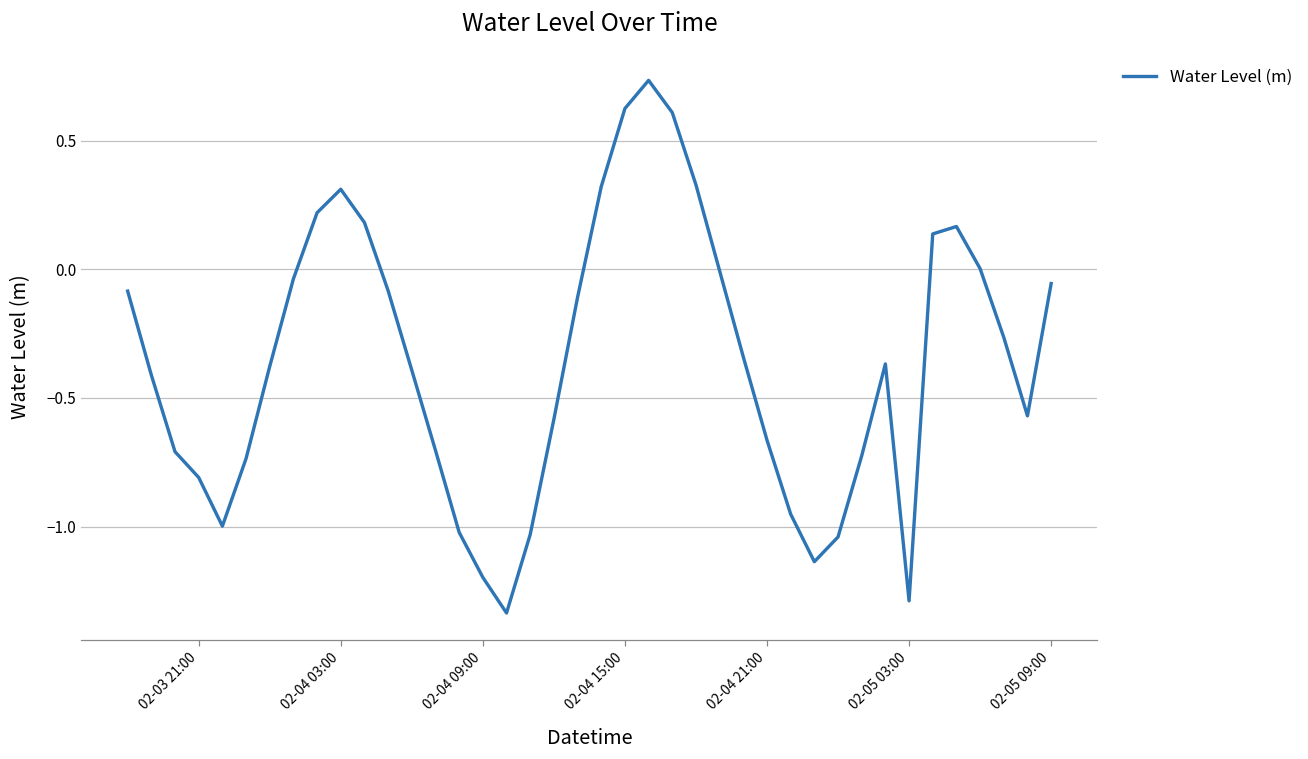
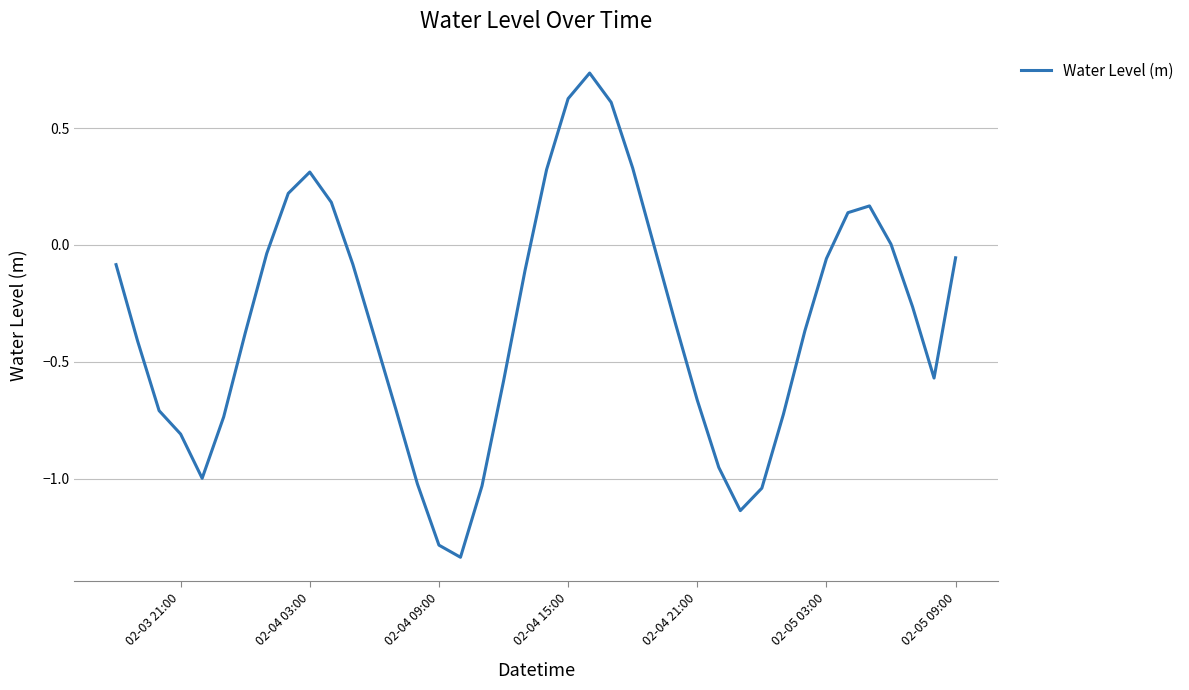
02-04 09:00: -1.20 -> -1.28
02-05 03:00: -1.29 -> -0.06
